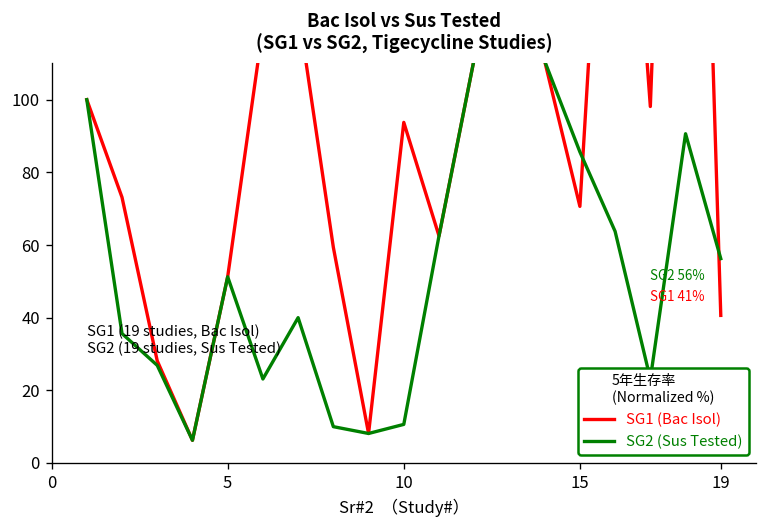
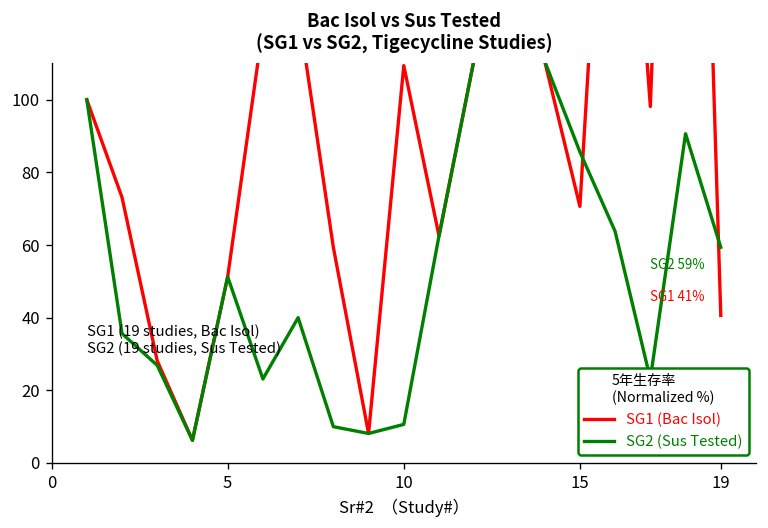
SG1 (Bac Isol), 10: 94 -> 109
SG2 (Sus Tested), 19: 56% -> 59%
